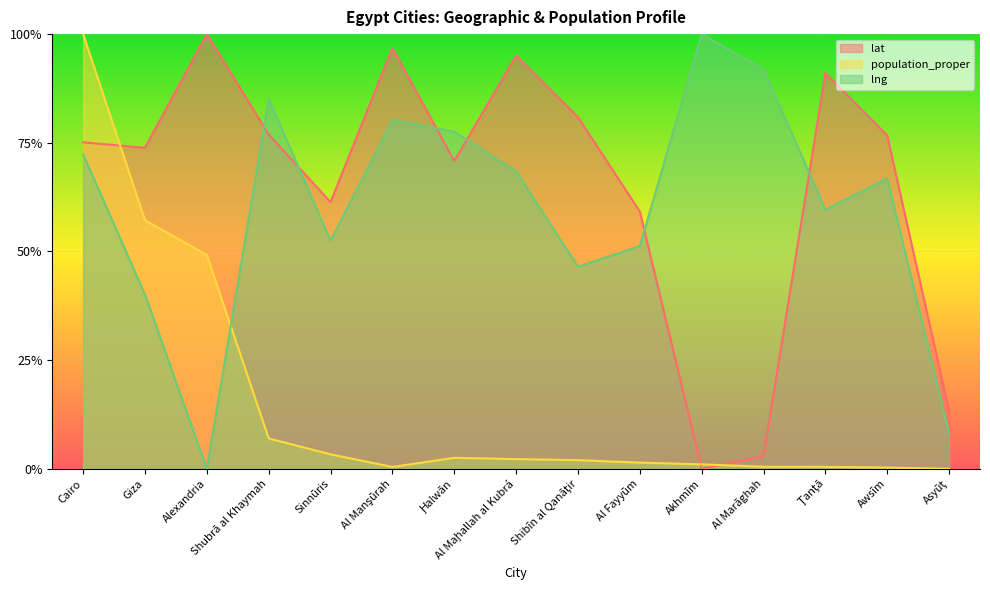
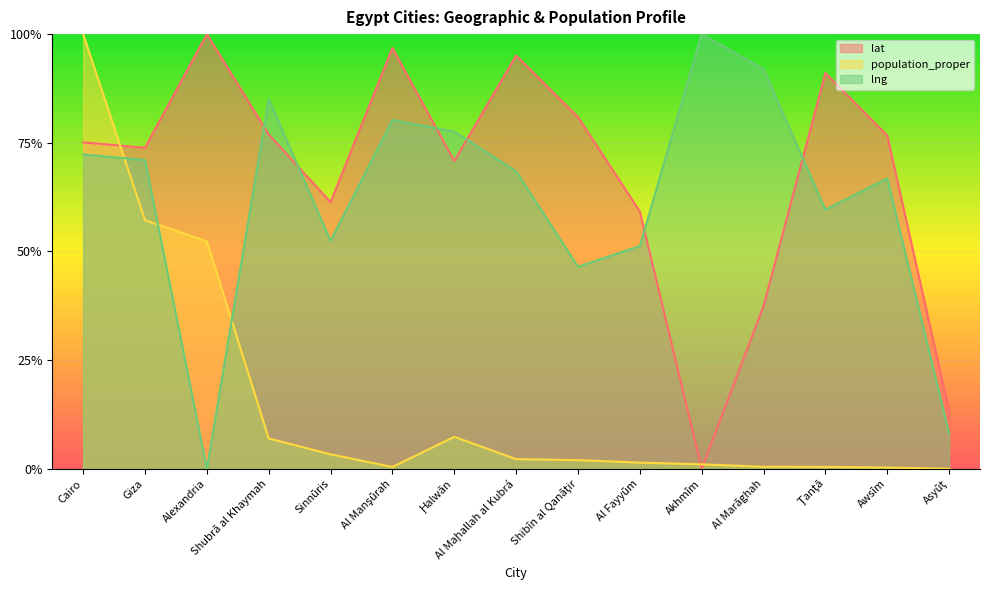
lng, Giza: 40% -> 71%
population_proper, Alexandria: 49% -> 52%
population_proper, Ḩalwān: 3% -> 7%
lat, Al Marāghah: 3% -> 37%
